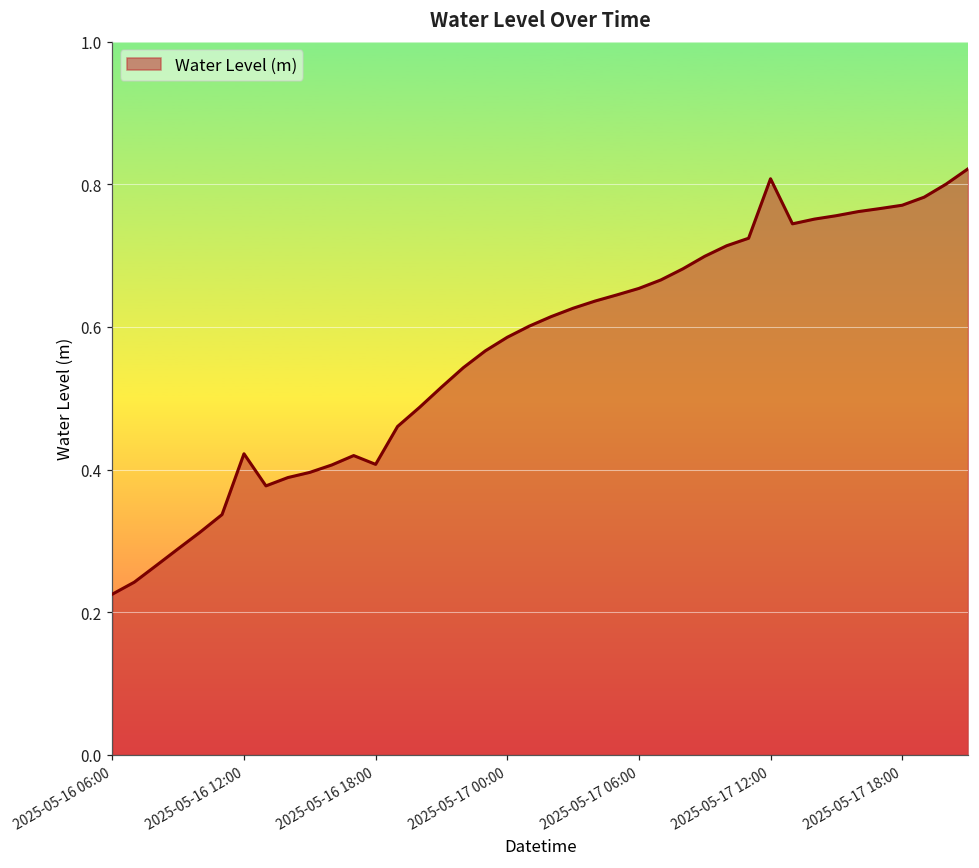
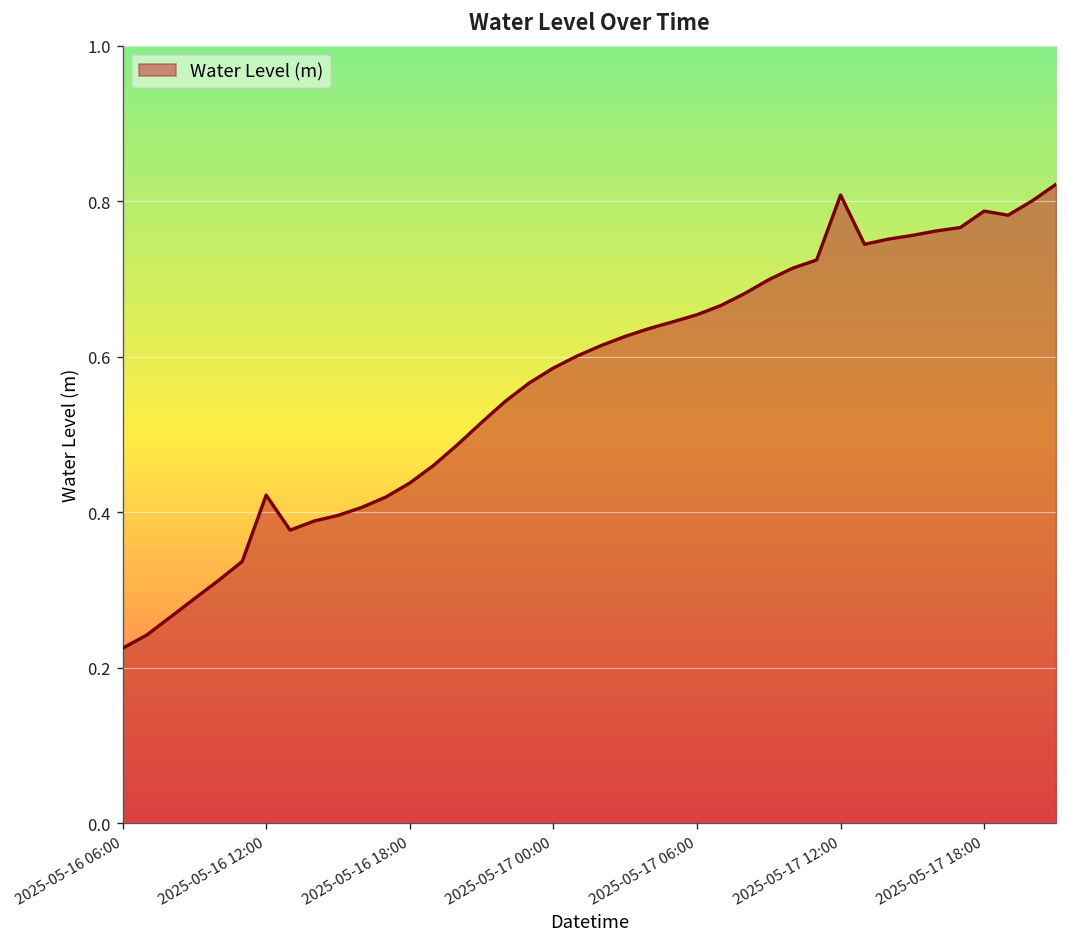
2025-05-16 18:00: 0.41 -> 0.44
2025-05-17 18:00: 0.77 -> 0.79
